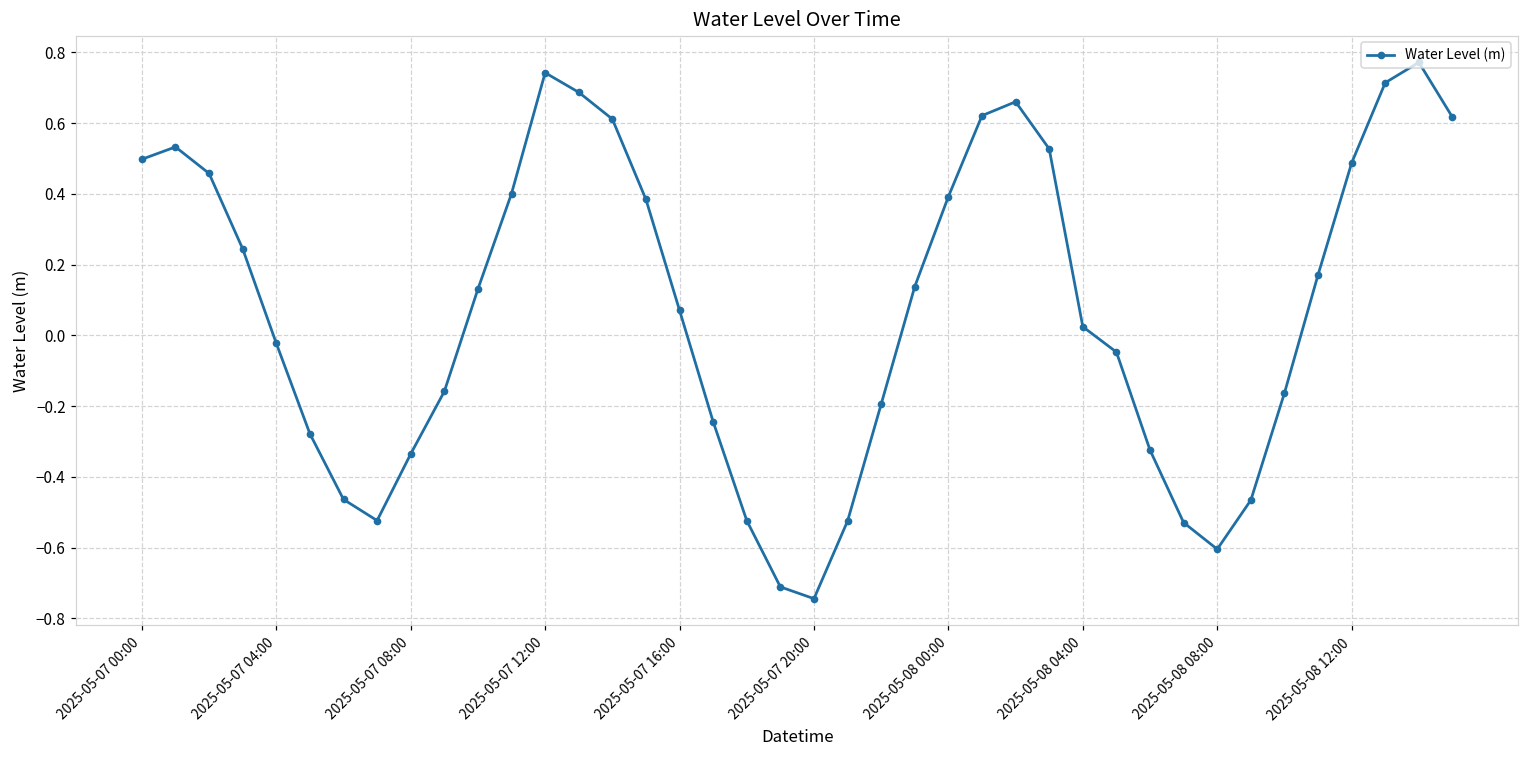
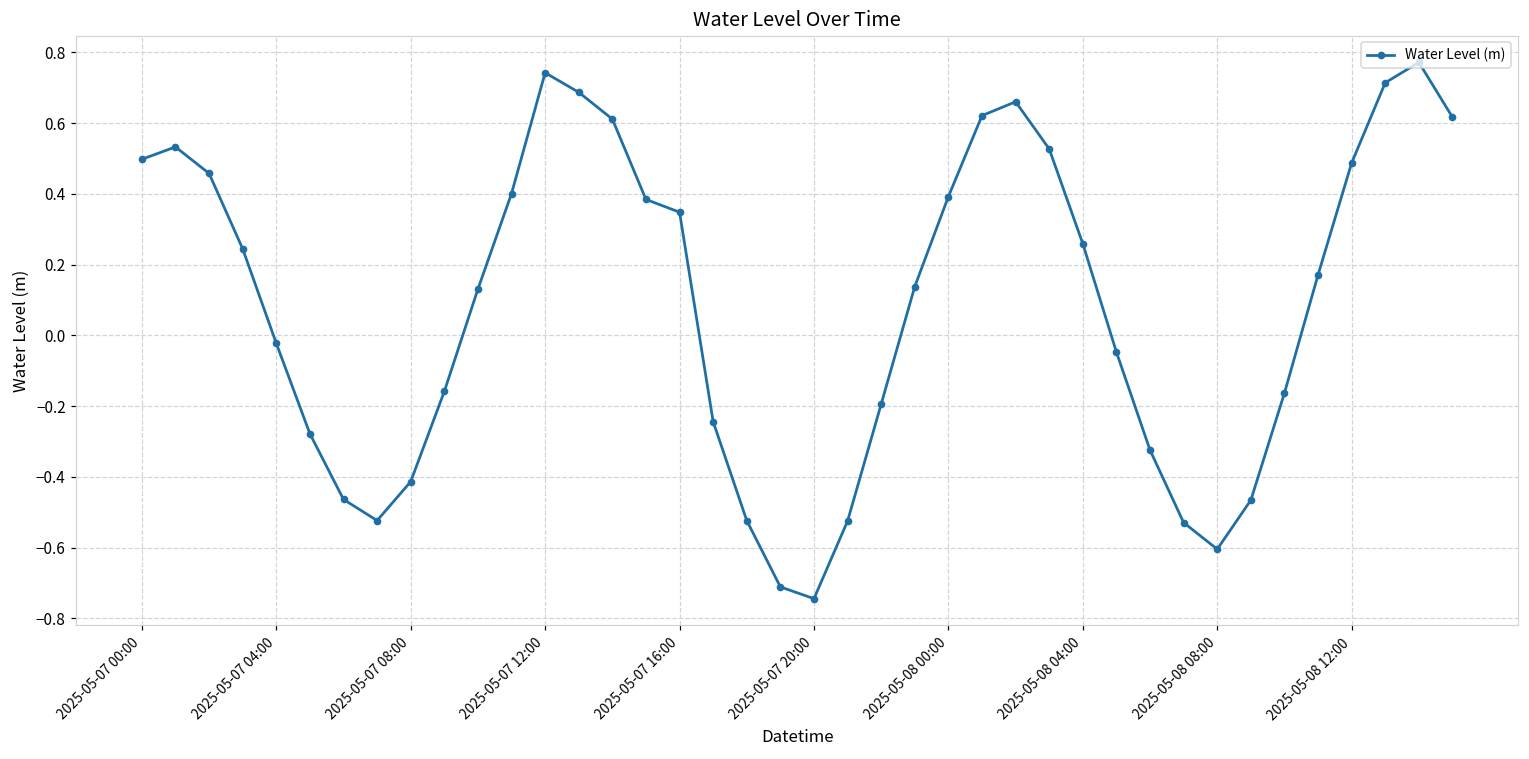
2025-05-07 08:00: -0.34 -> -0.41
2025-05-07 16:00: 0.07 -> 0.35
2025-05-08 04:00: 0.02 -> 0.26
